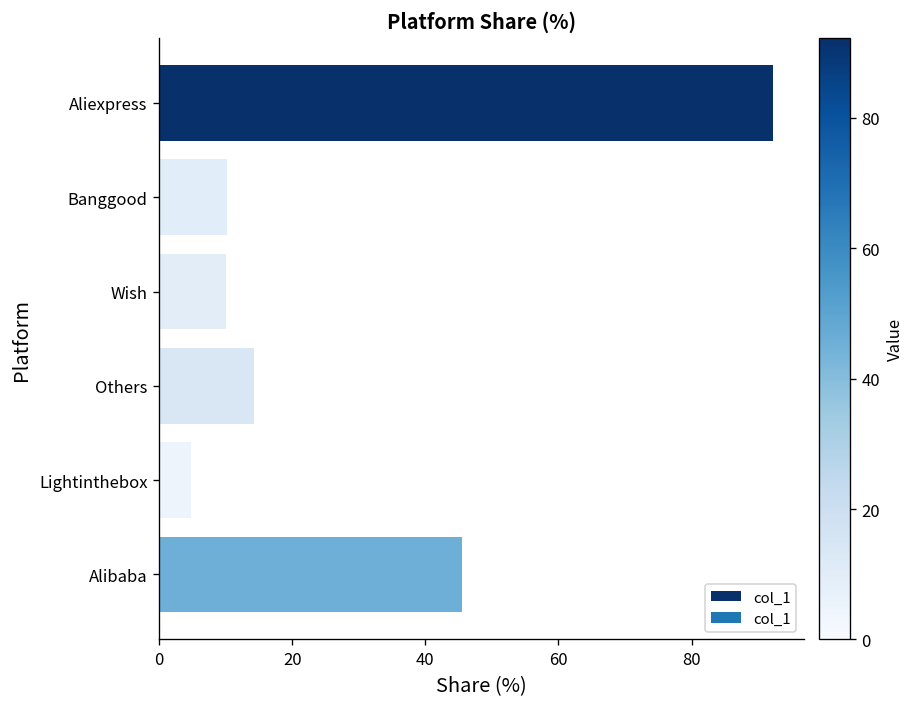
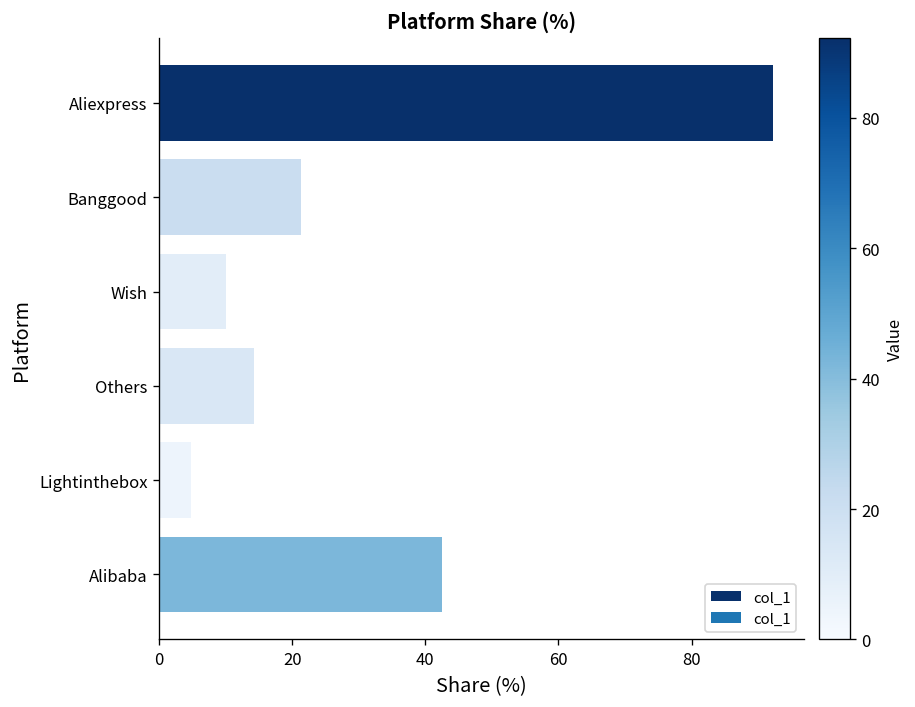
Banggood: 10 -> 21
Alibaba: 45 -> 43
